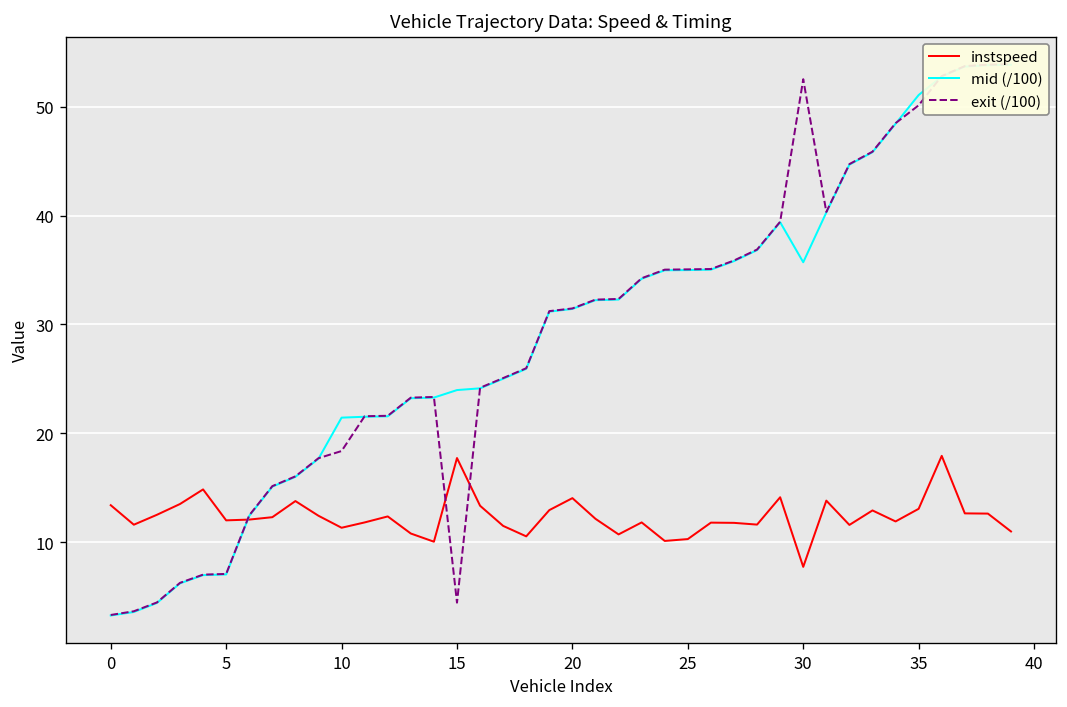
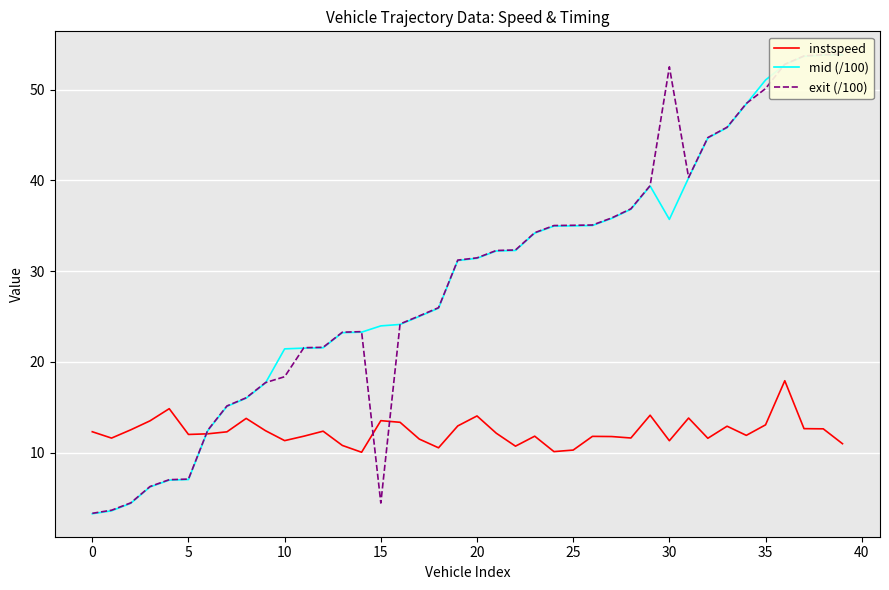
instspeed, 0: 13 -> 12
instspeed, 15: 18 -> 14
instspeed, 30: 8 -> 11
